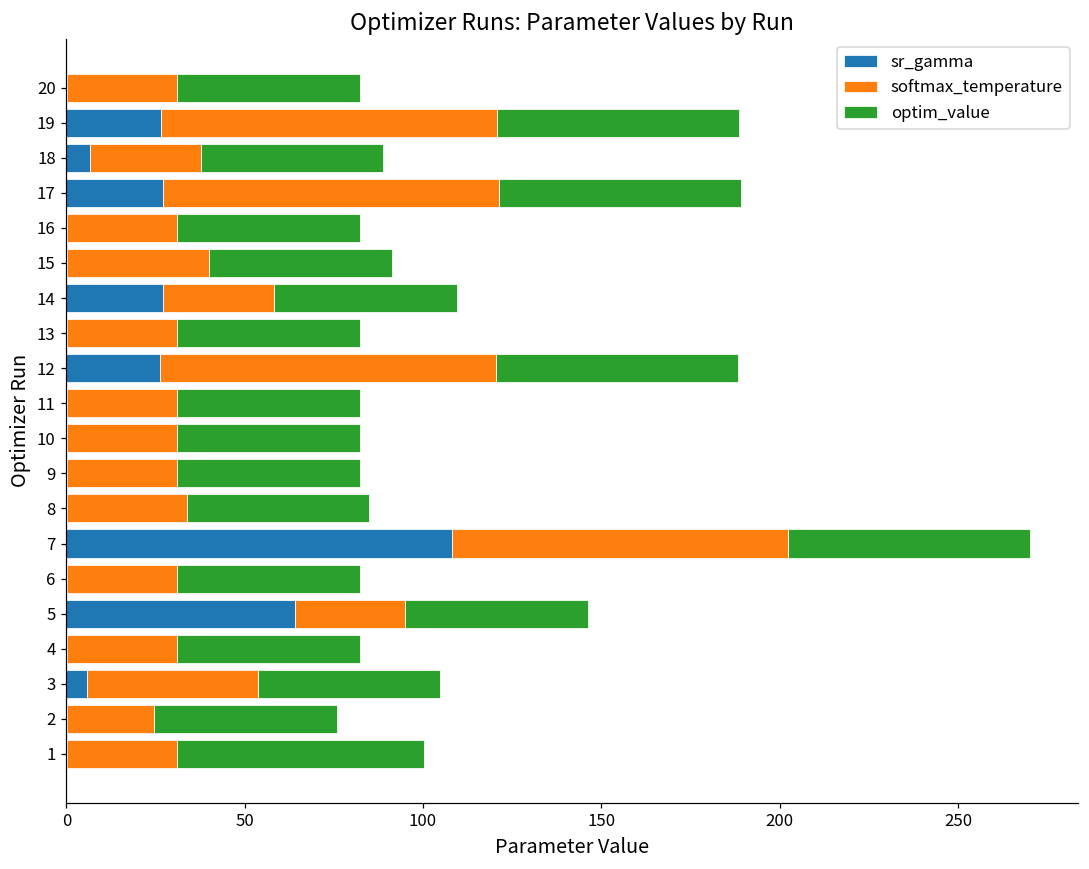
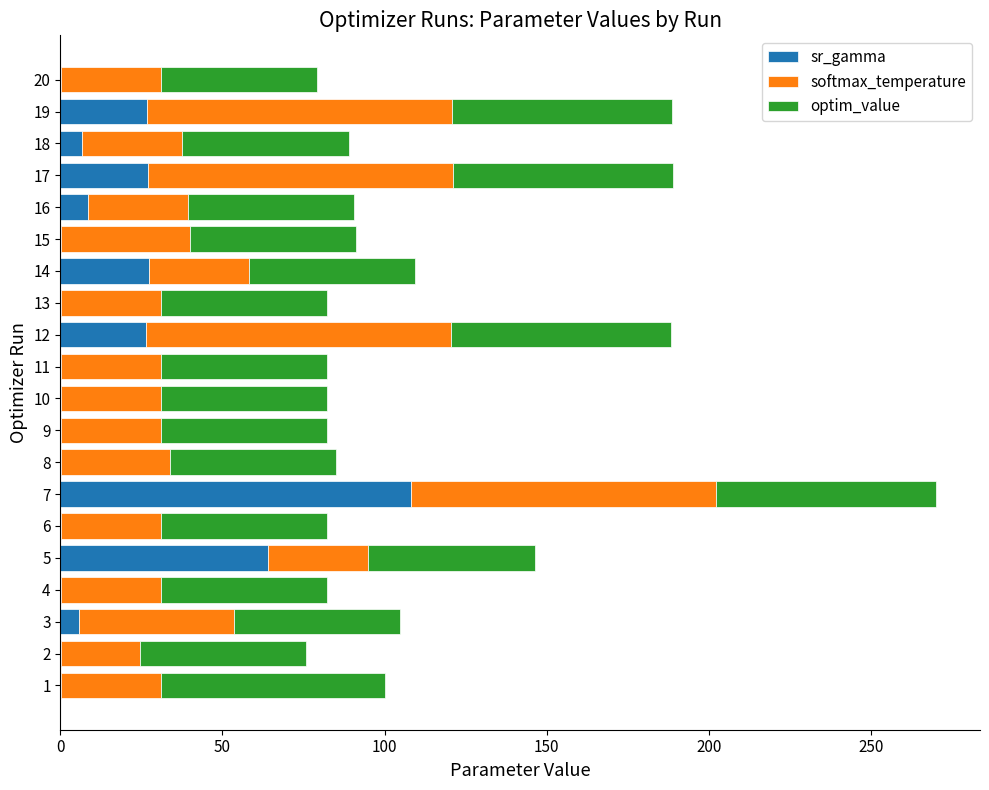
optim_value, 20: 51 -> 48
sr_gamma, 16: 0 -> 8
